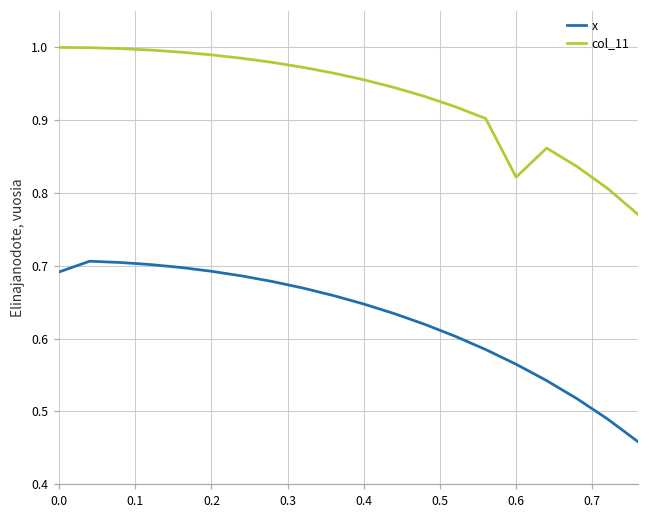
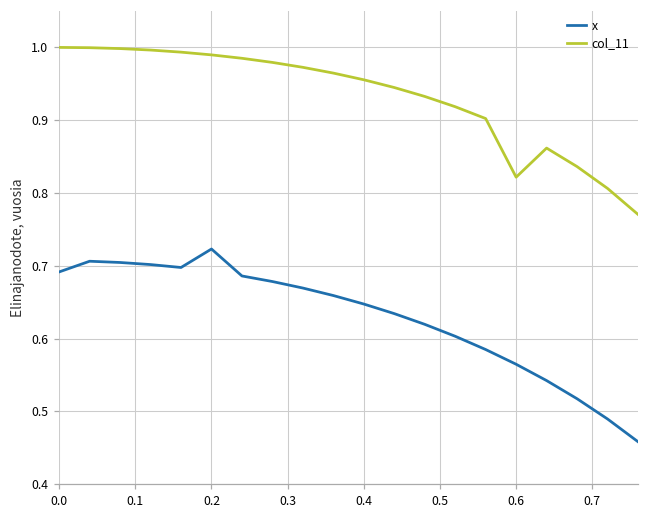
x, 0.2: 0.69 -> 0.72
